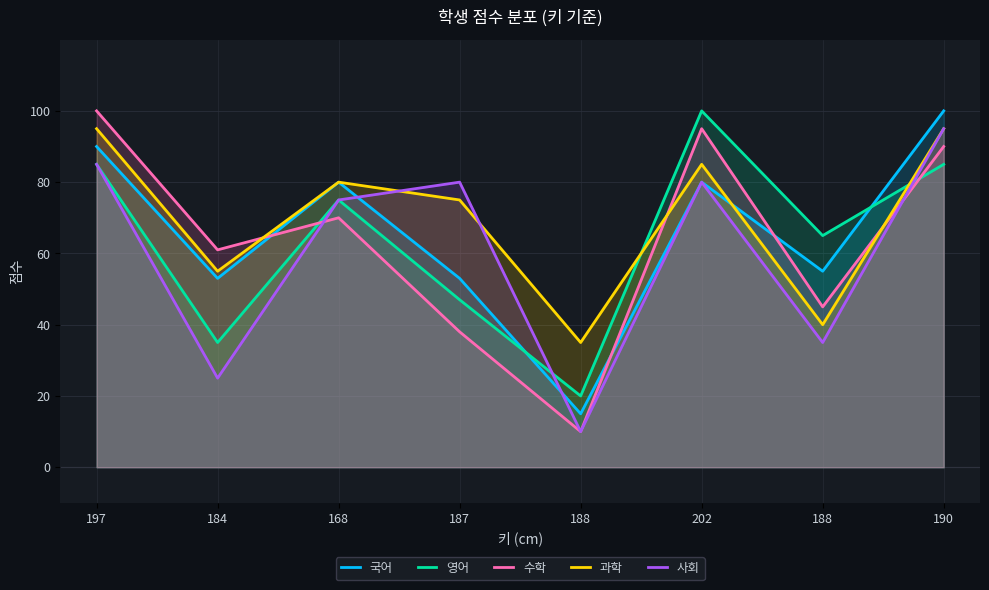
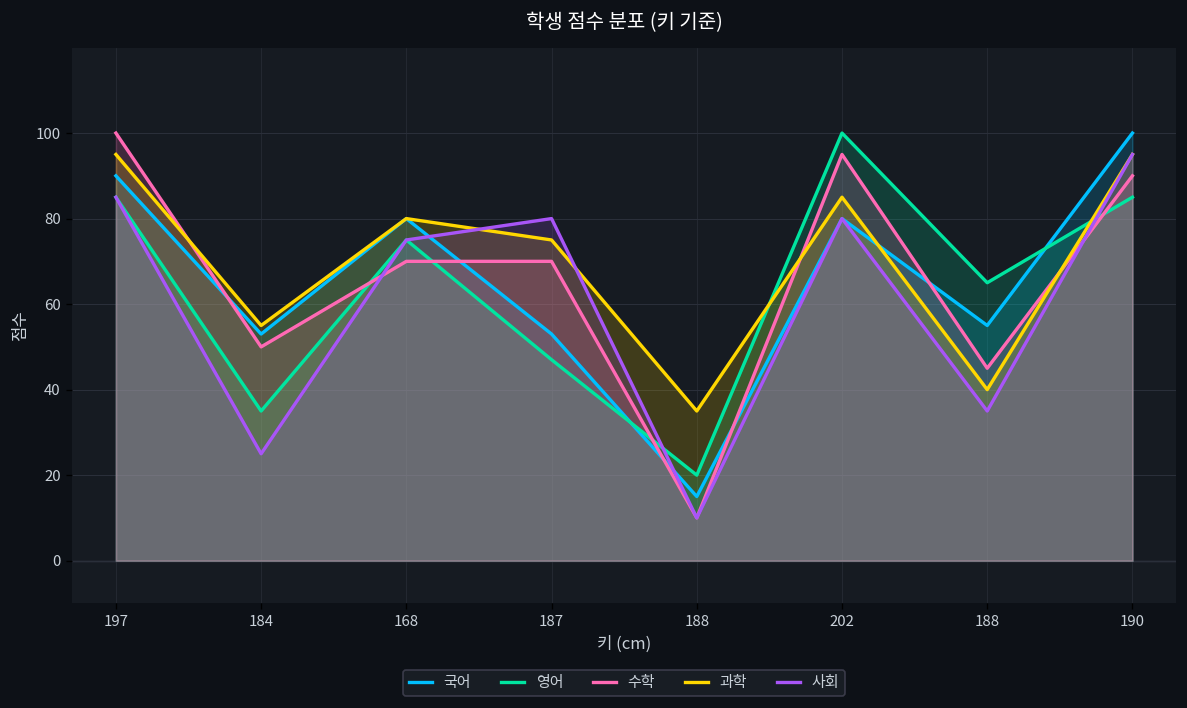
수학, 184: 61 -> 50
수학, 187: 38 -> 70
